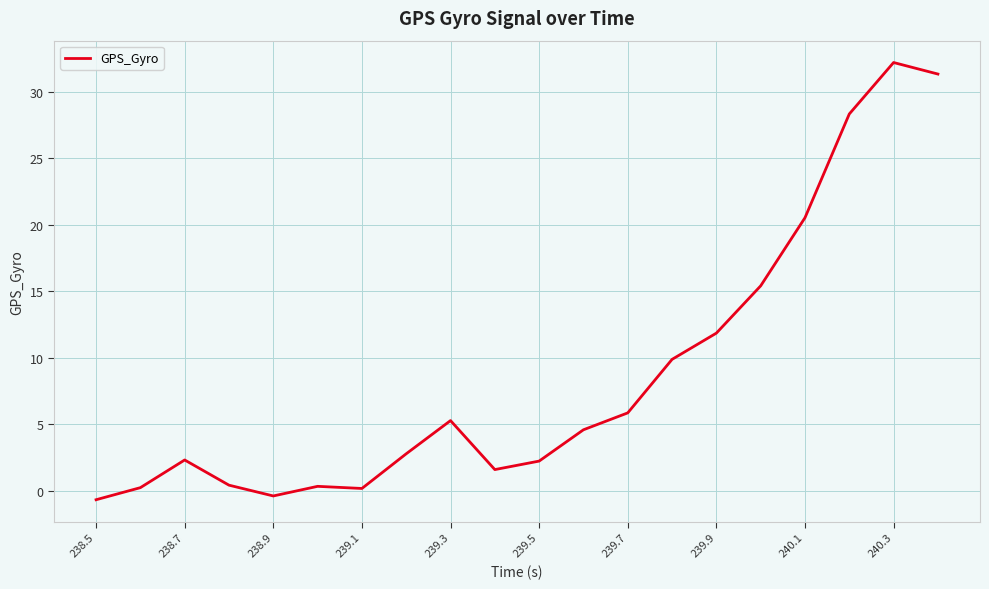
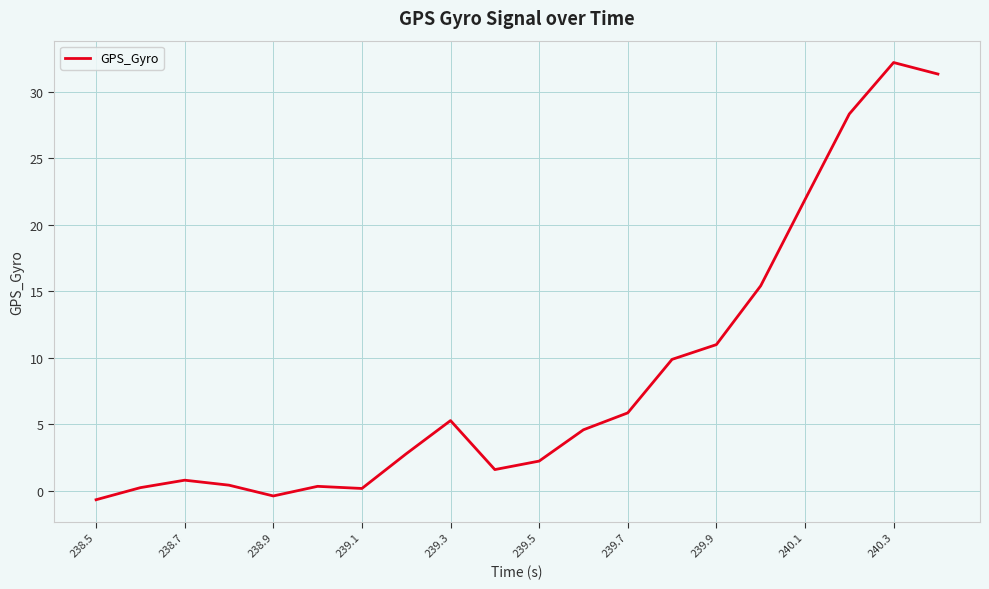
238.7: 2.3 -> 0.8
239.9: 11.9 -> 11.0
240.1: 20.5 -> 21.9
